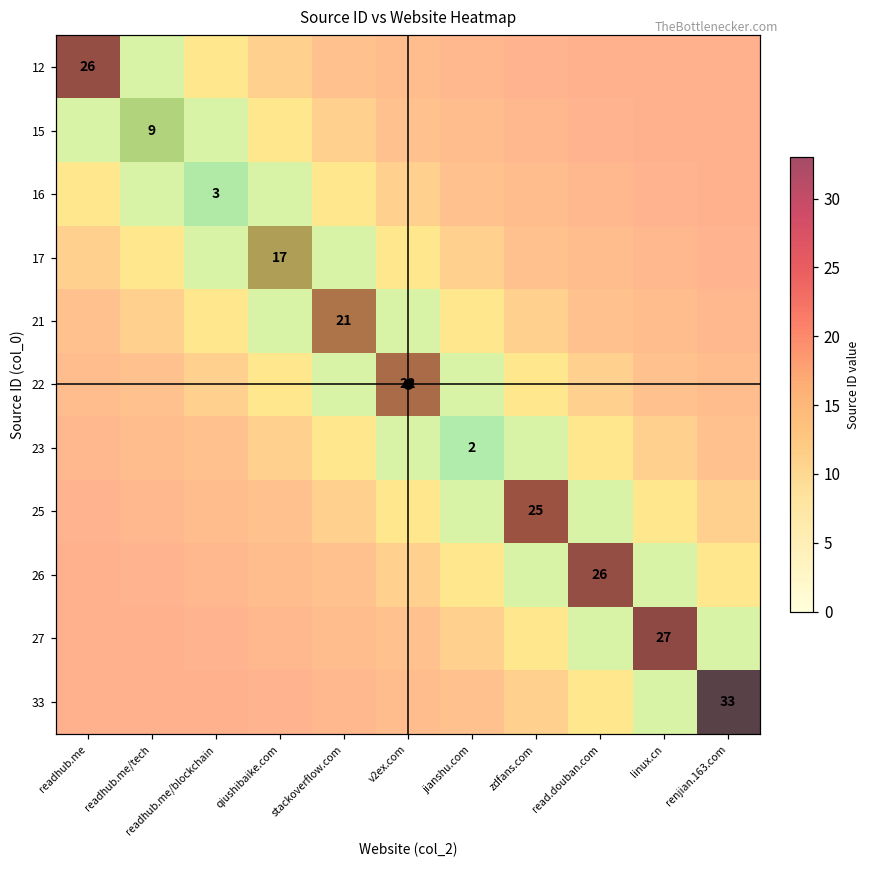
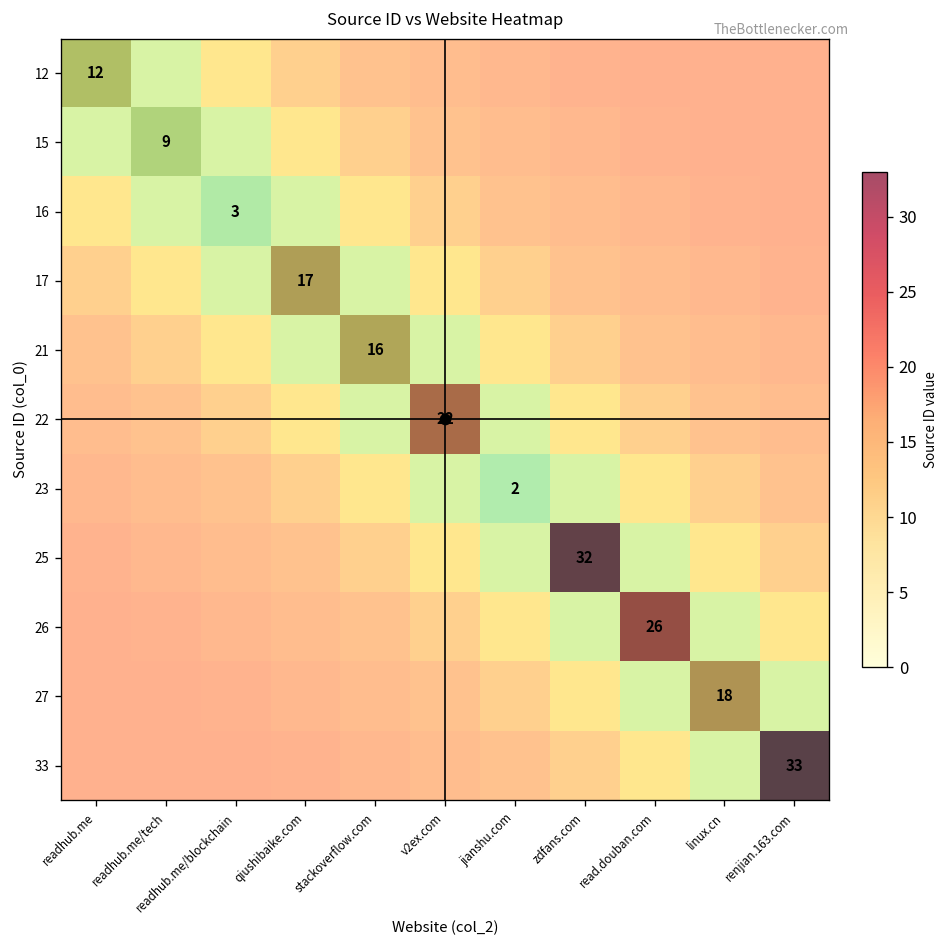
12, readhub.me: 26 -> 12
21, stackoverflow.com: 21 -> 16
25, zdfans.com: 25 -> 32
27, linux.cn: 27 -> 18
